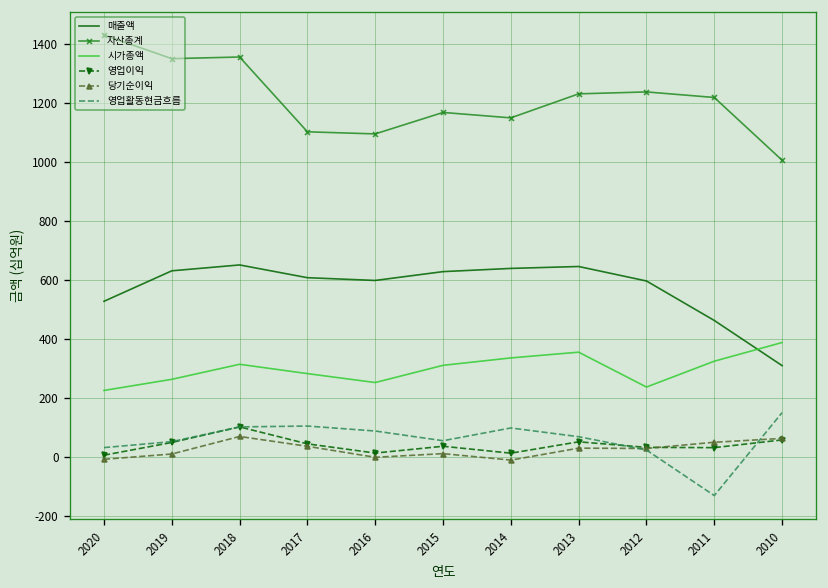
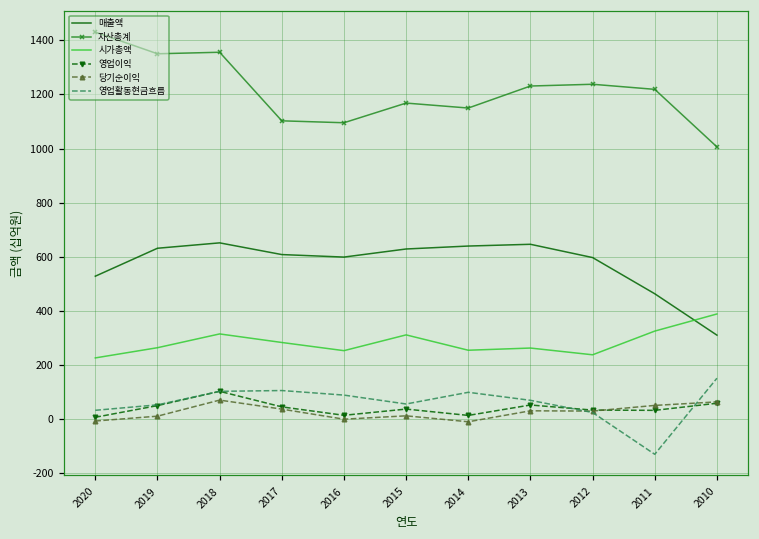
시가총액, 2014: 340 -> 250
시가총액, 2013: 360 -> 260
